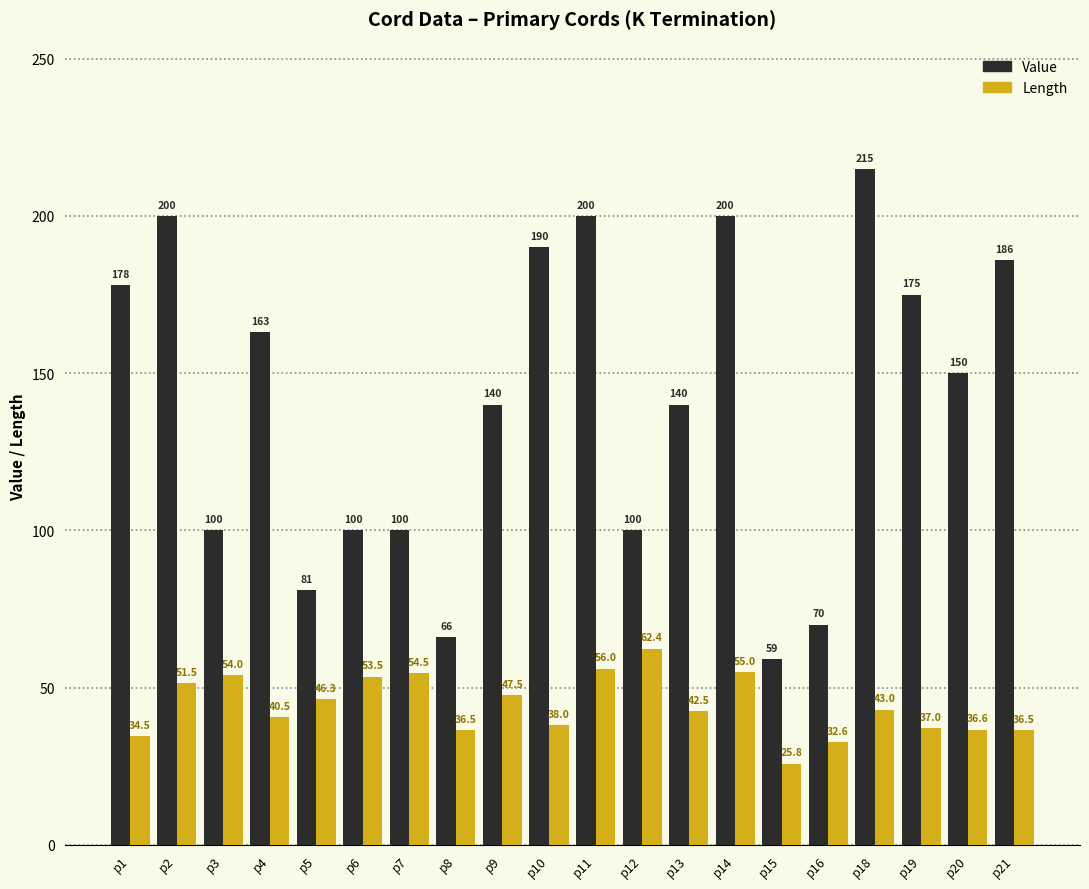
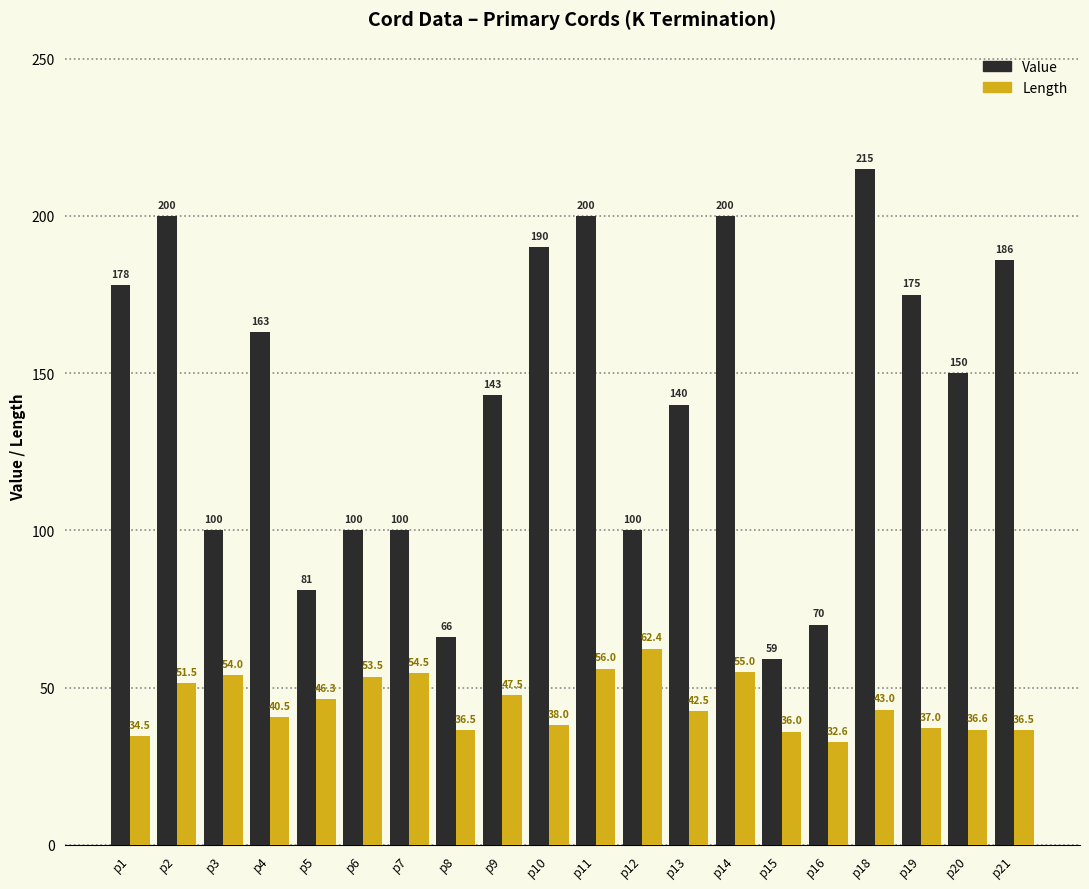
Value, p9: 140 -> 143
Length, p15: 25.8 -> 36.0
